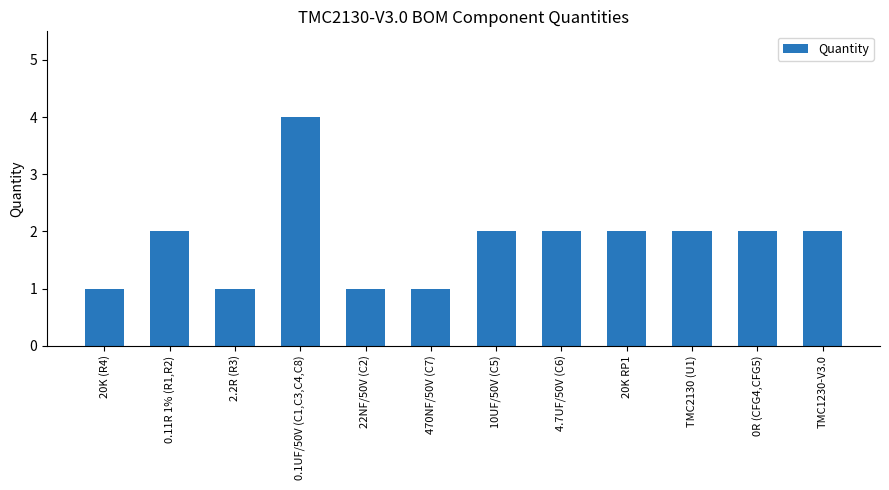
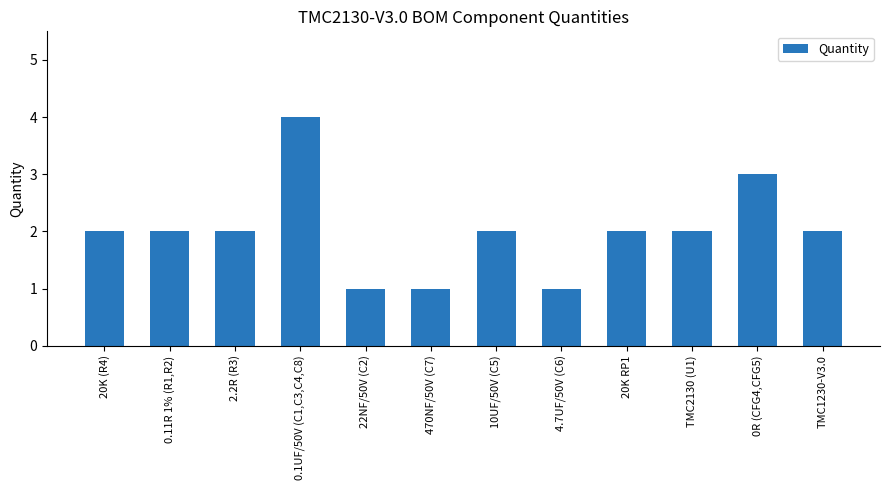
20K (R4): 1 -> 2
2.2R (R3): 1 -> 2
4.7UF/50V (C6): 2 -> 1
0R (CFG4,CFG5): 2 -> 3
